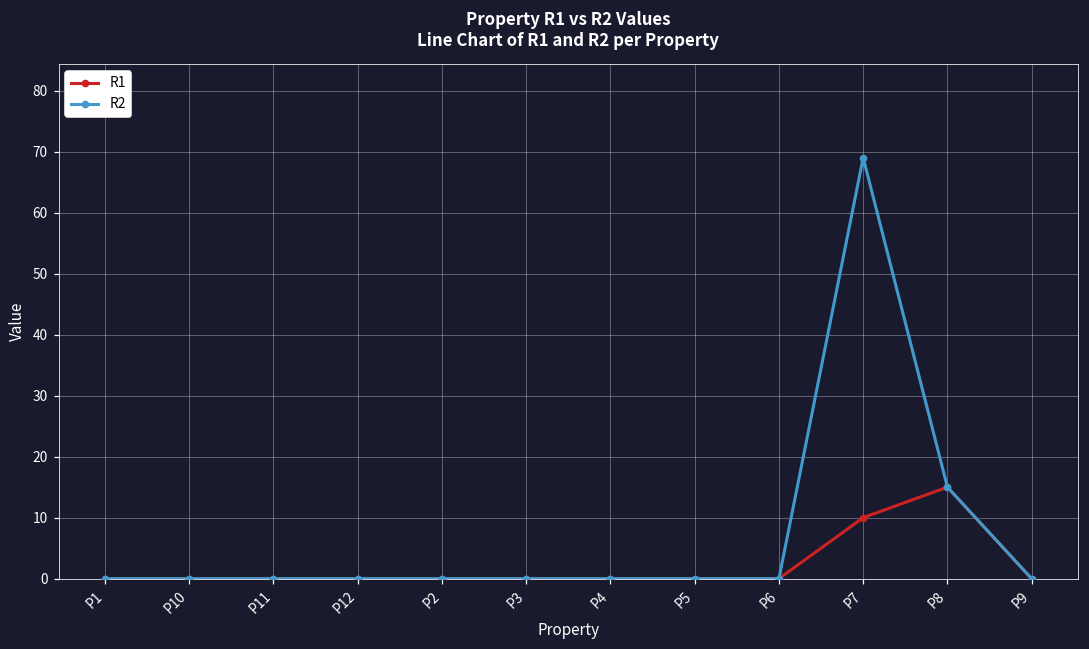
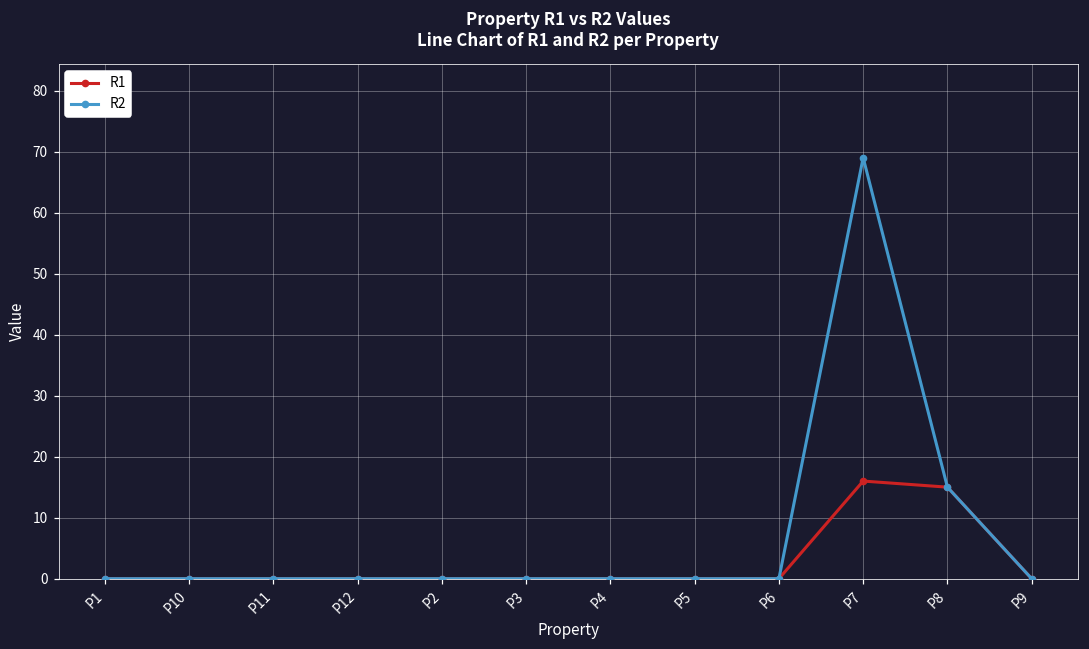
R1, P7: 10 -> 16
